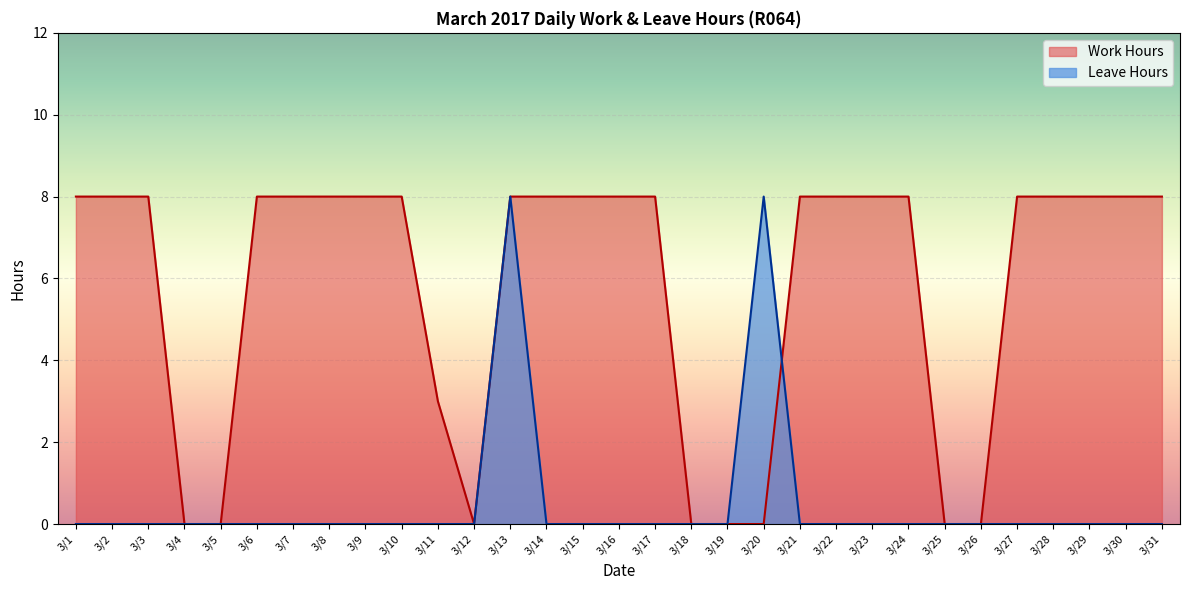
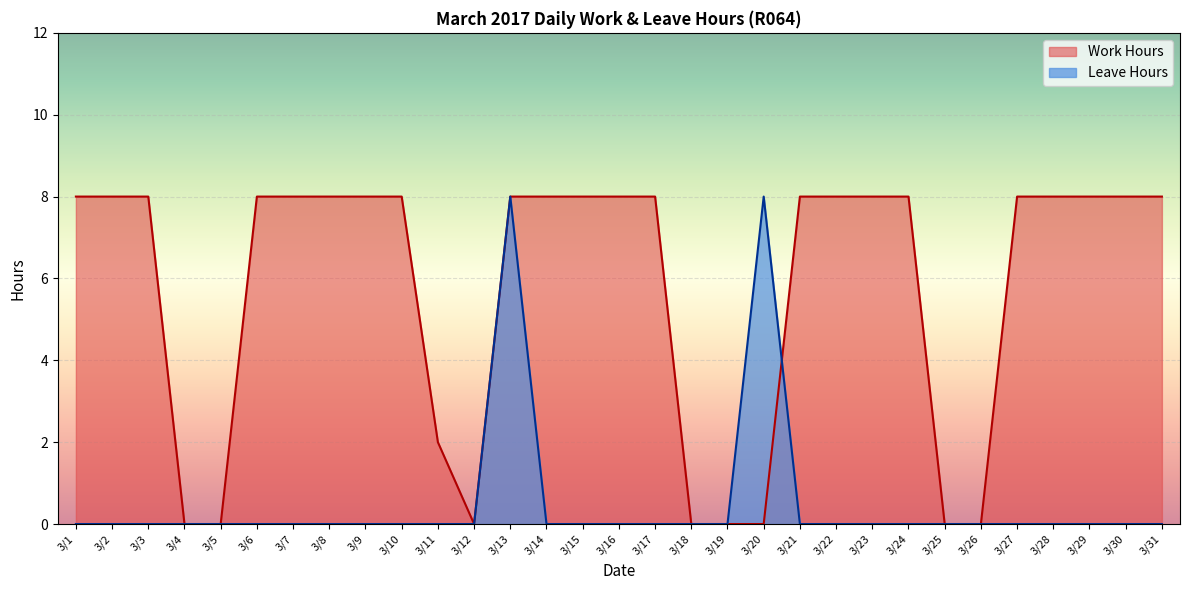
Work Hours, 3/11: 3 -> 2
